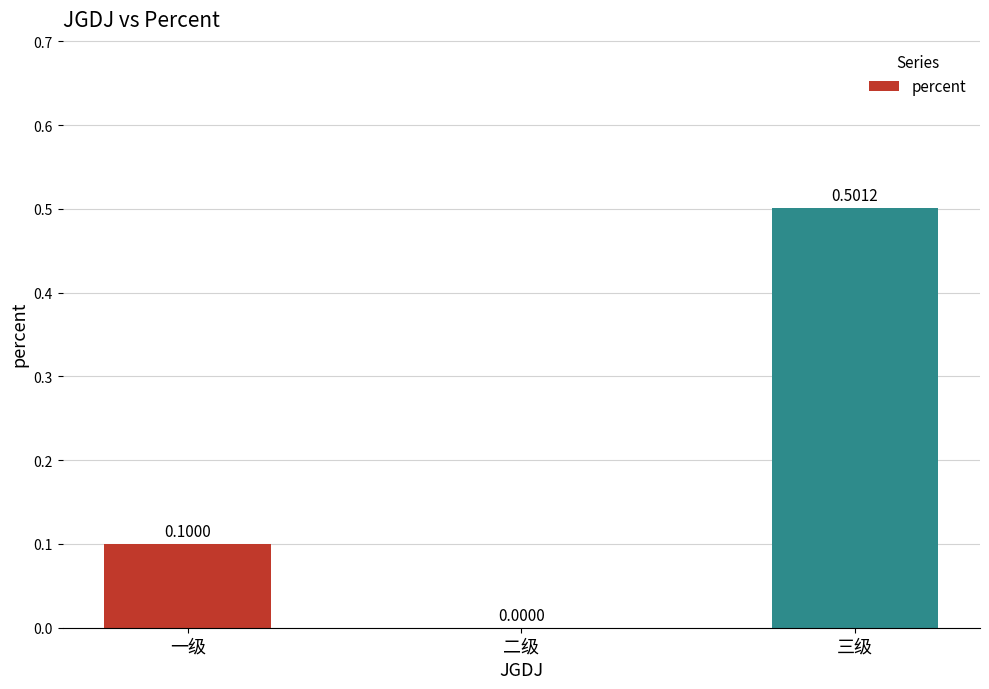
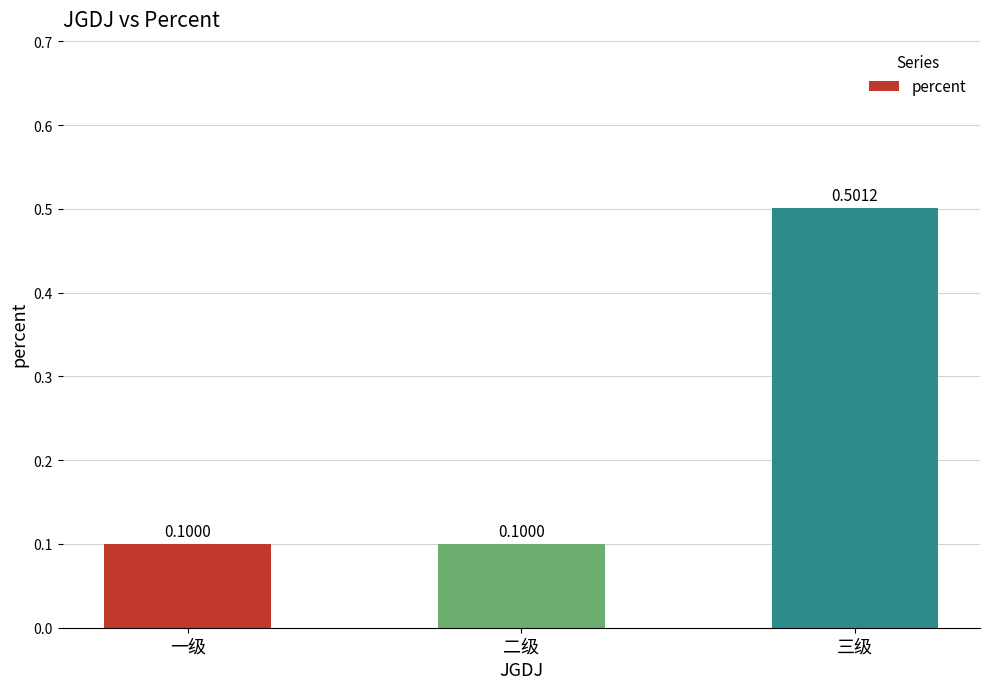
二级: 0.0000 -> 0.1000
